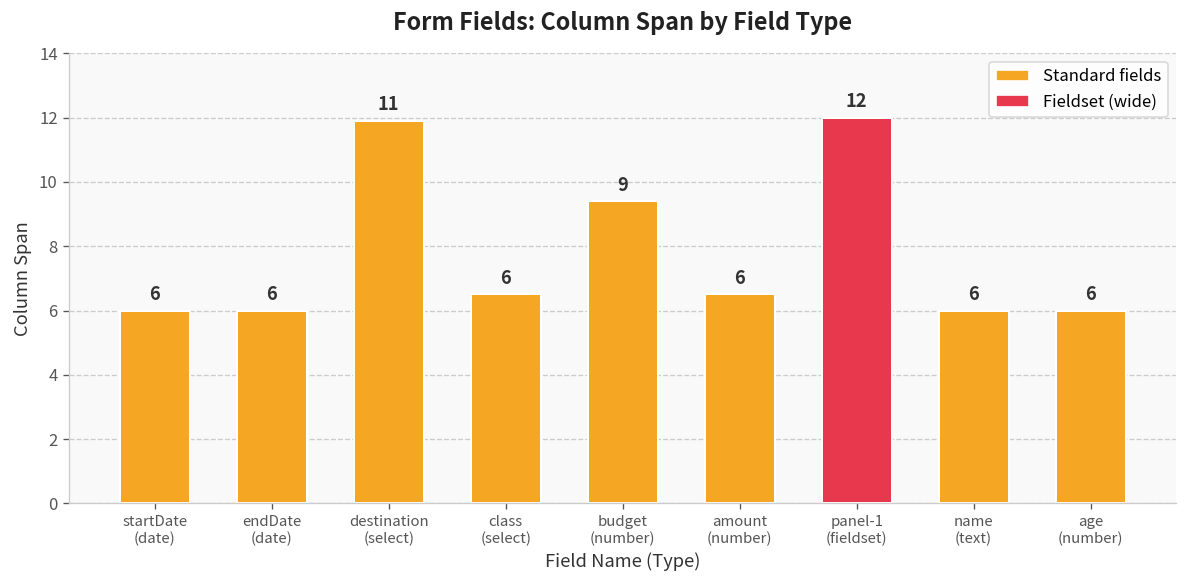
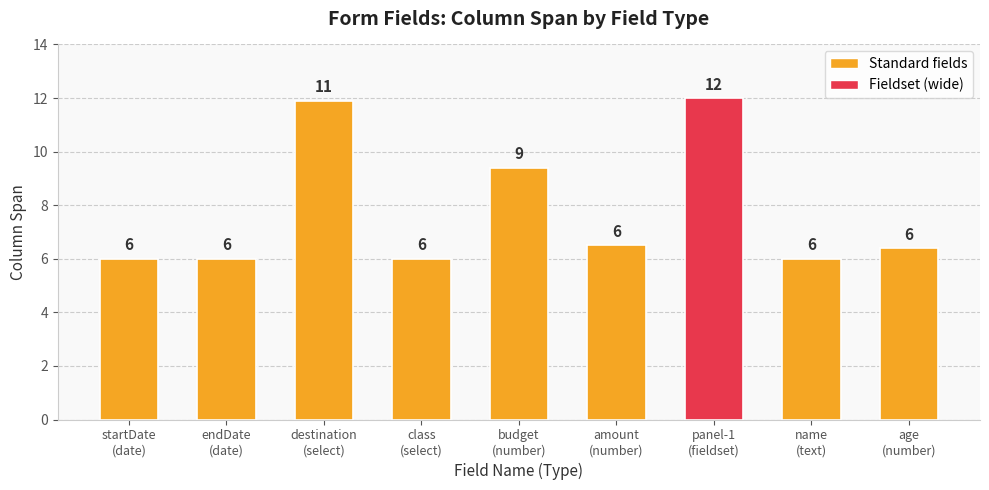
class (select): 6.5 -> 6.0
age (number): 6.0 -> 6.4
